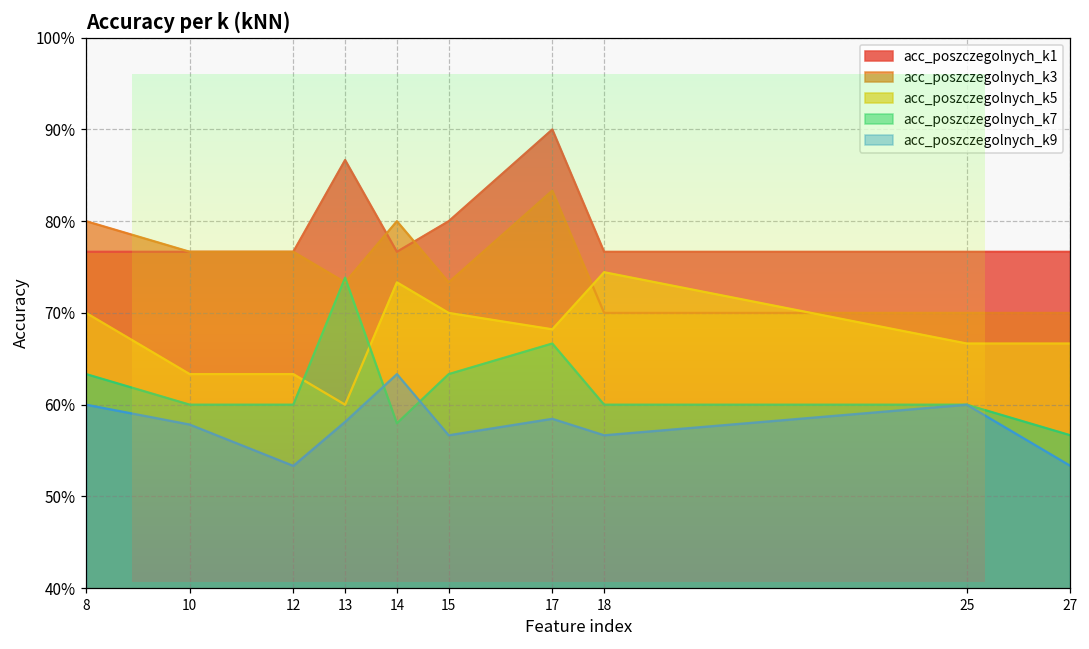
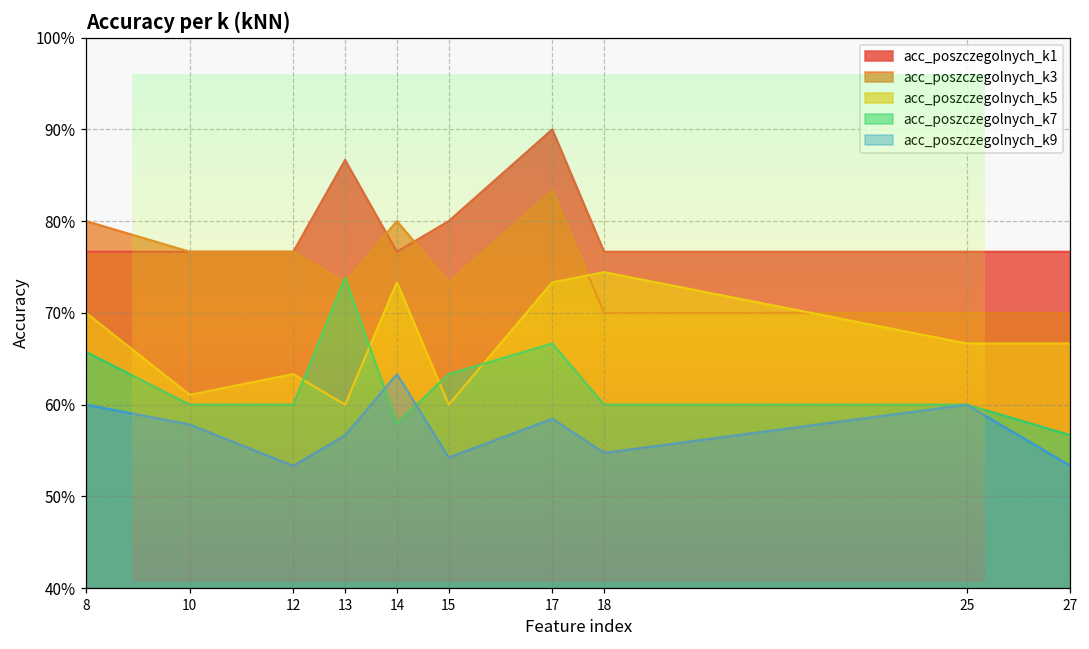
acc_poszczegolnych_k7, 8: 63% -> 66%
acc_poszczegolnych_k5, 10: 63% -> 61%
acc_poszczegolnych_k9, 13: 58% -> 57%
acc_poszczegolnych_k5, 15: 70% -> 60%
acc_poszczegolnych_k9, 15: 57% -> 54%
acc_poszczegolnych_k5, 17: 68% -> 73%
acc_poszczegolnych_k9, 18: 57% -> 55%
